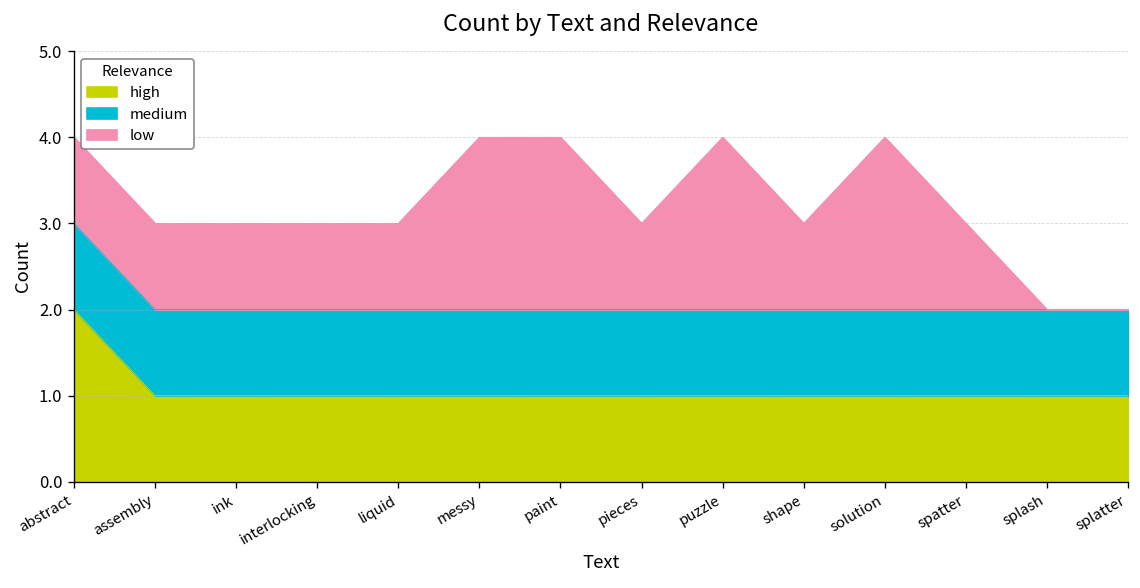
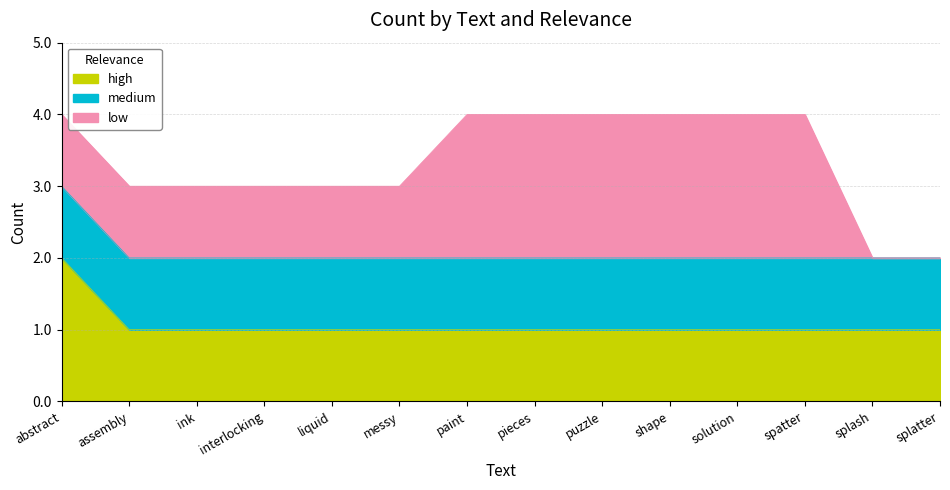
low, messy: 2 -> 1
low, pieces: 1 -> 2
low, shape: 1 -> 2
low, spatter: 1 -> 2
